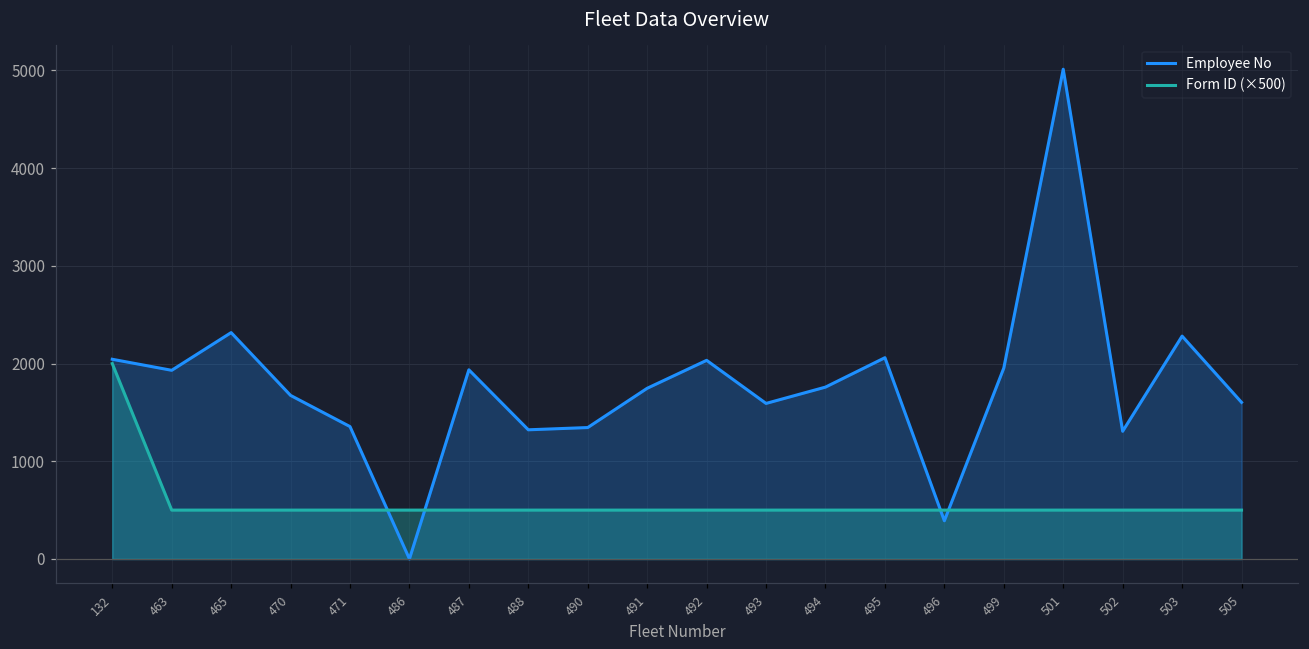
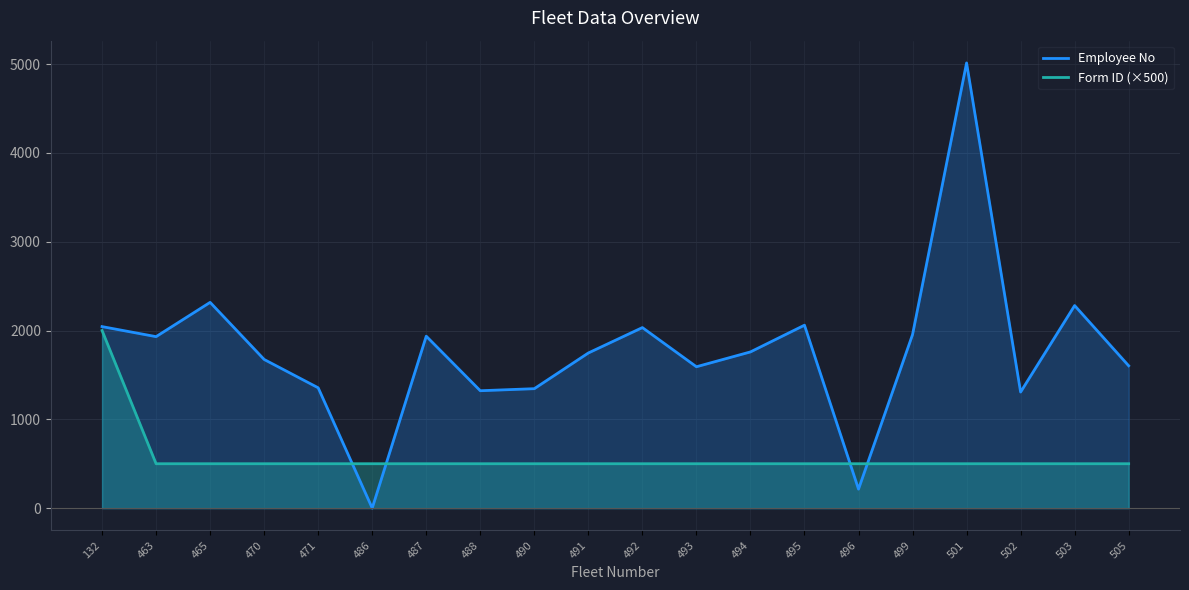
Employee No, 496: 400 -> 200
